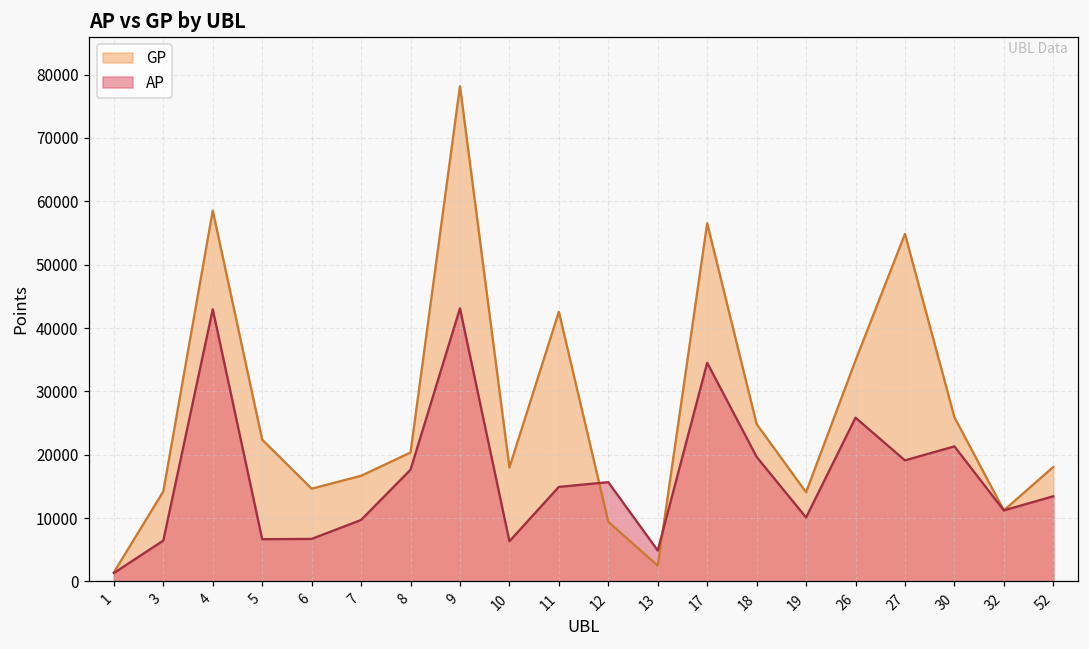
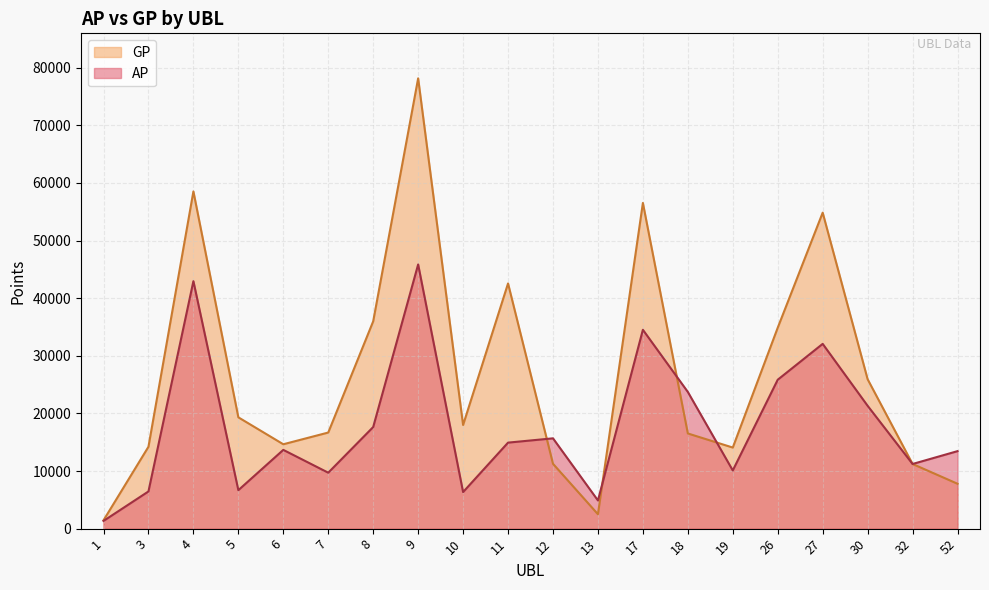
GP, 5: 22000 -> 19000
AP, 6: 7000 -> 14000
GP, 8: 20000 -> 36000
AP, 9: 43000 -> 46000
GP, 12: 9000 -> 11000
GP, 18: 25000 -> 17000
AP, 18: 20000 -> 24000
AP, 27: 19000 -> 32000
GP, 52: 18000 -> 8000
